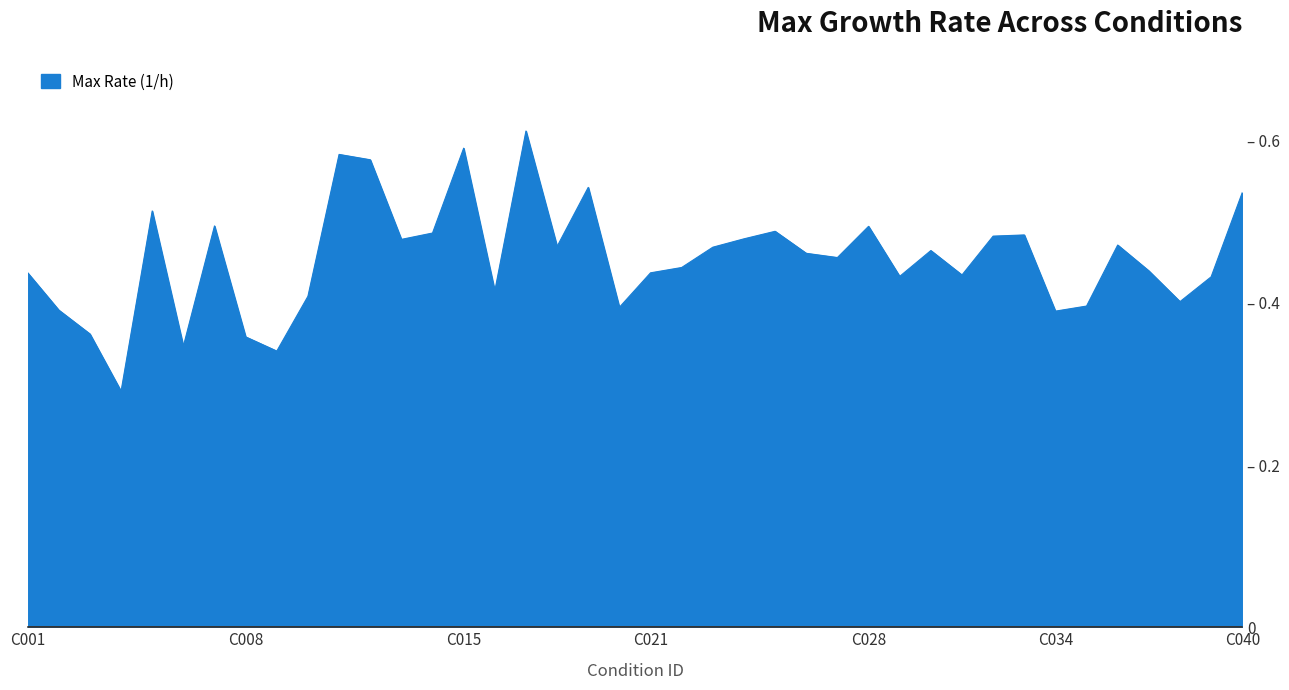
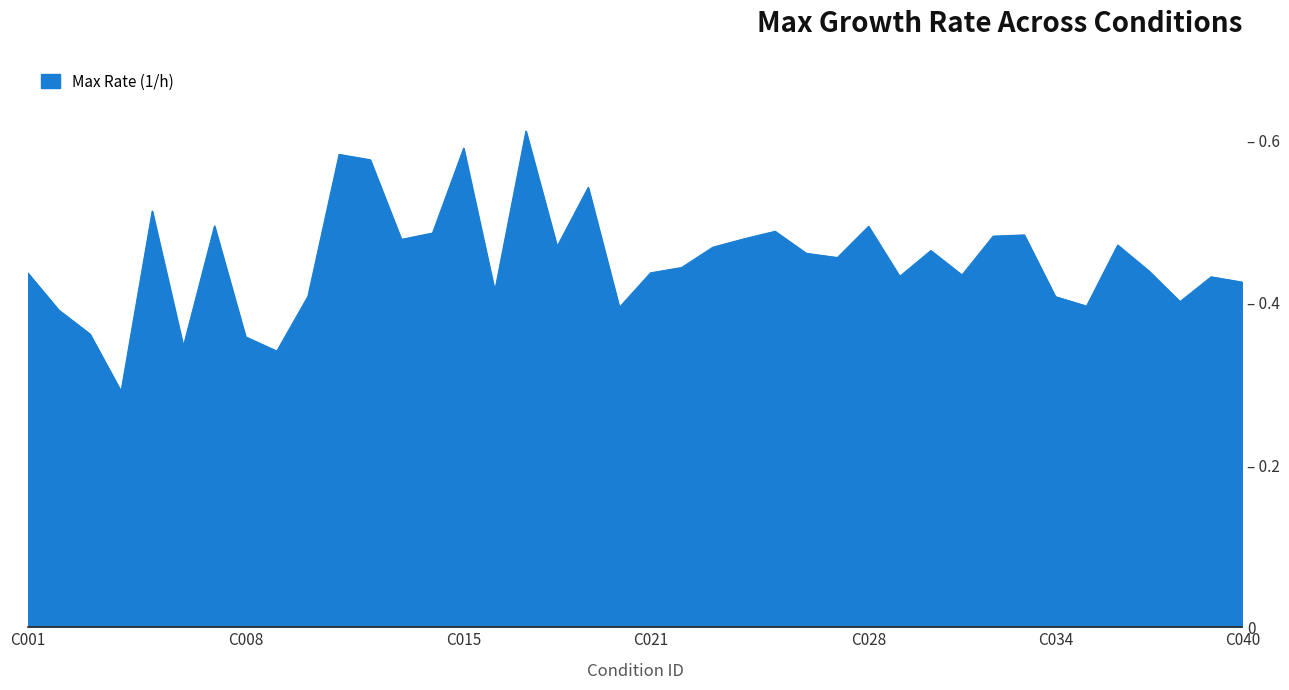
C034: – 0.39 -> – 0.41
C040: – 0.54 -> – 0.43
